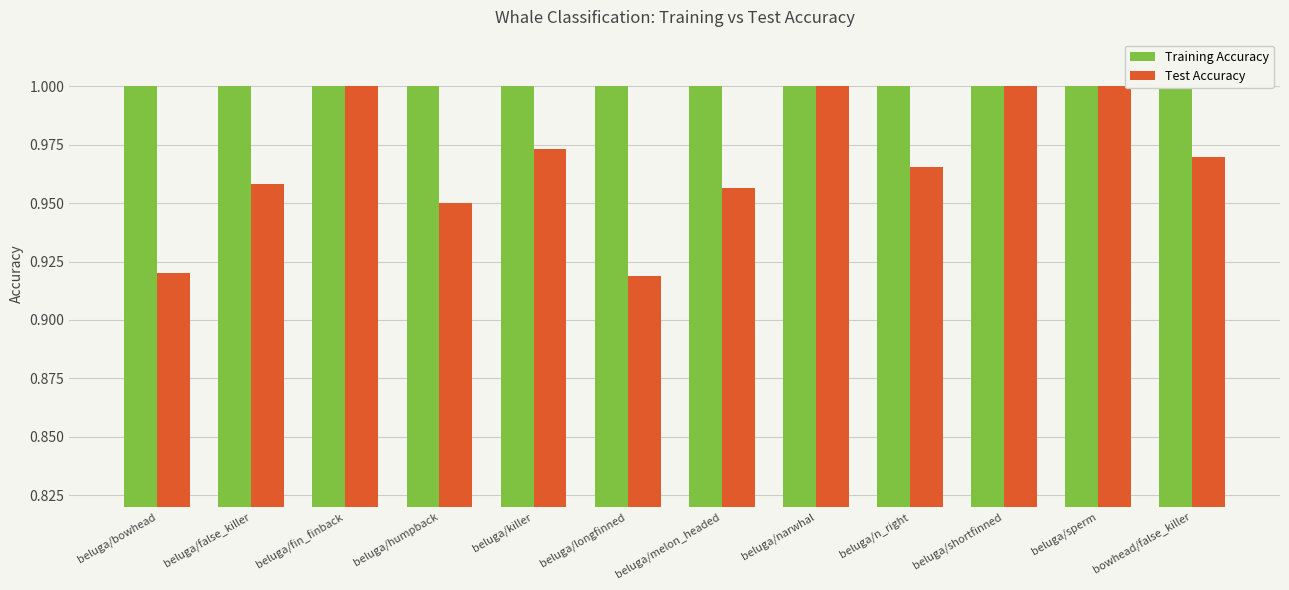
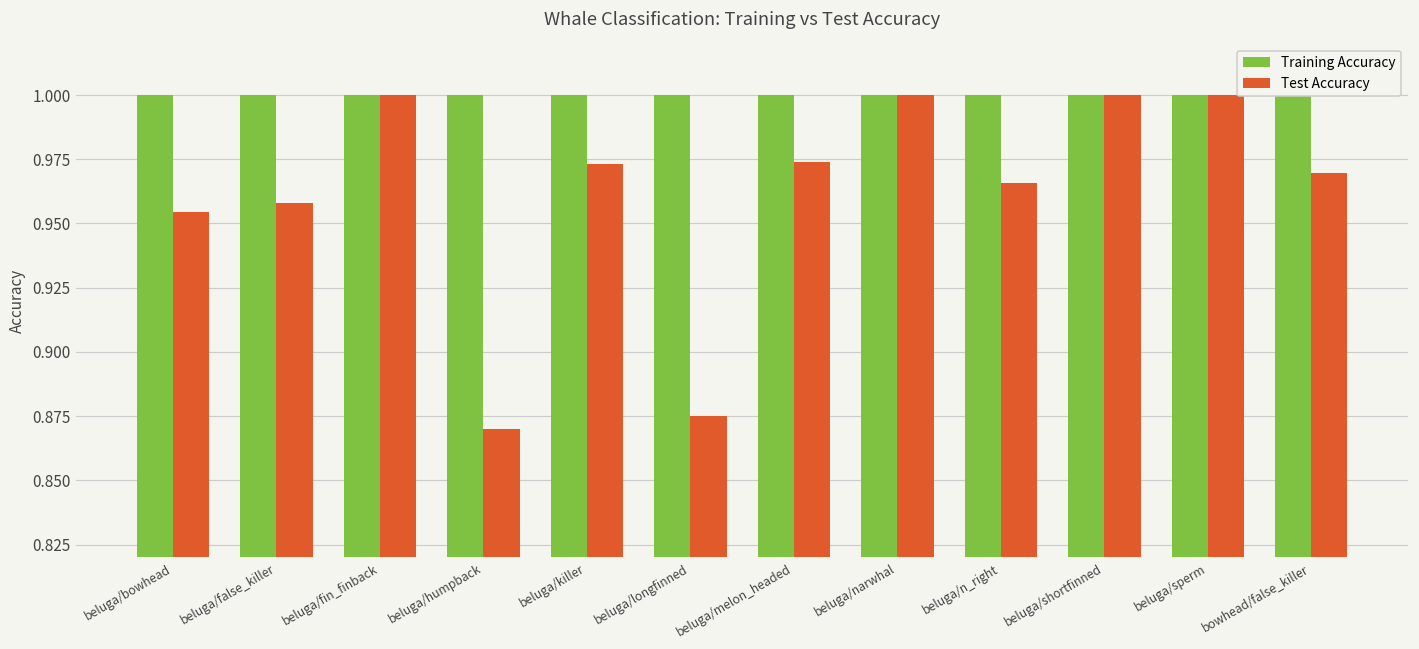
Test Accuracy, beluga/bowhead: 0.920 -> 0.955
Test Accuracy, beluga/humpback: 0.95 -> 0.87
Test Accuracy, beluga/longfinned: 0.919 -> 0.875
Test Accuracy, beluga/melon_headed: 0.957 -> 0.974
